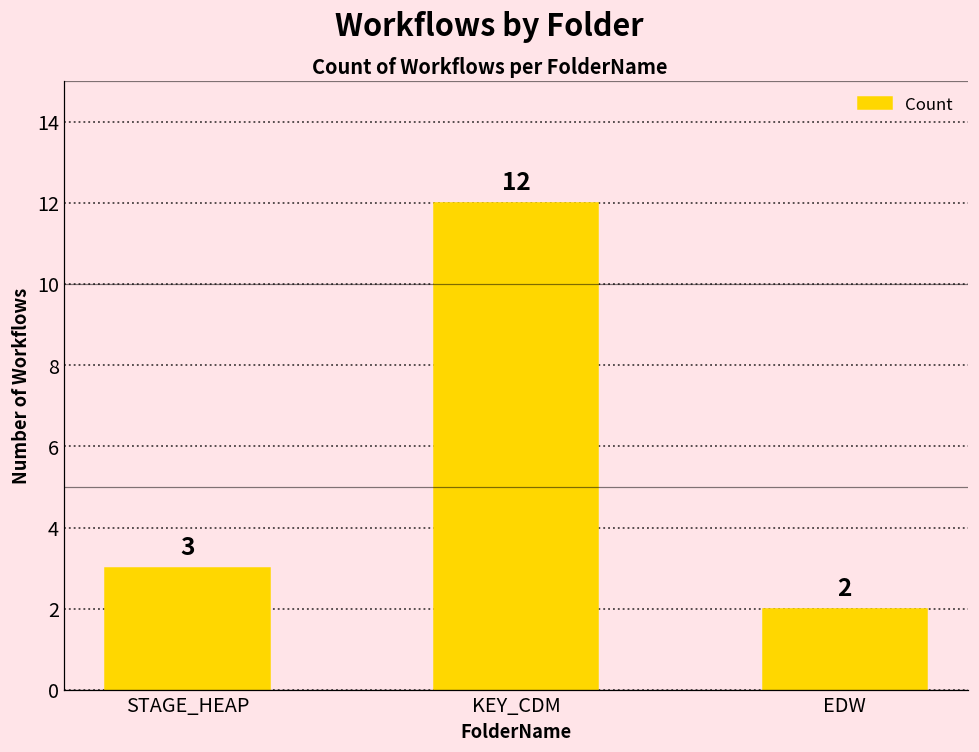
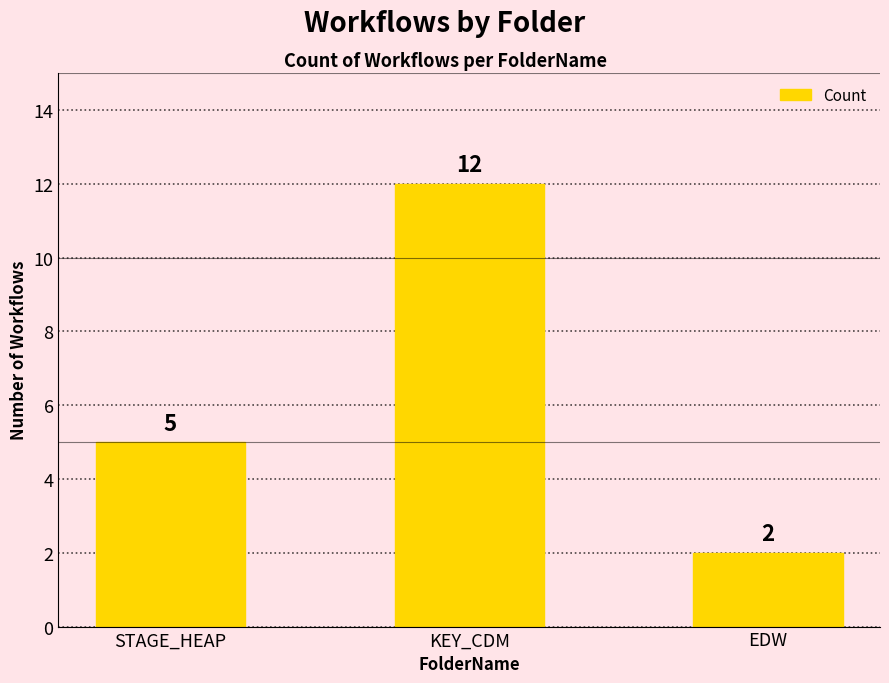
STAGE_HEAP: 3 -> 5
